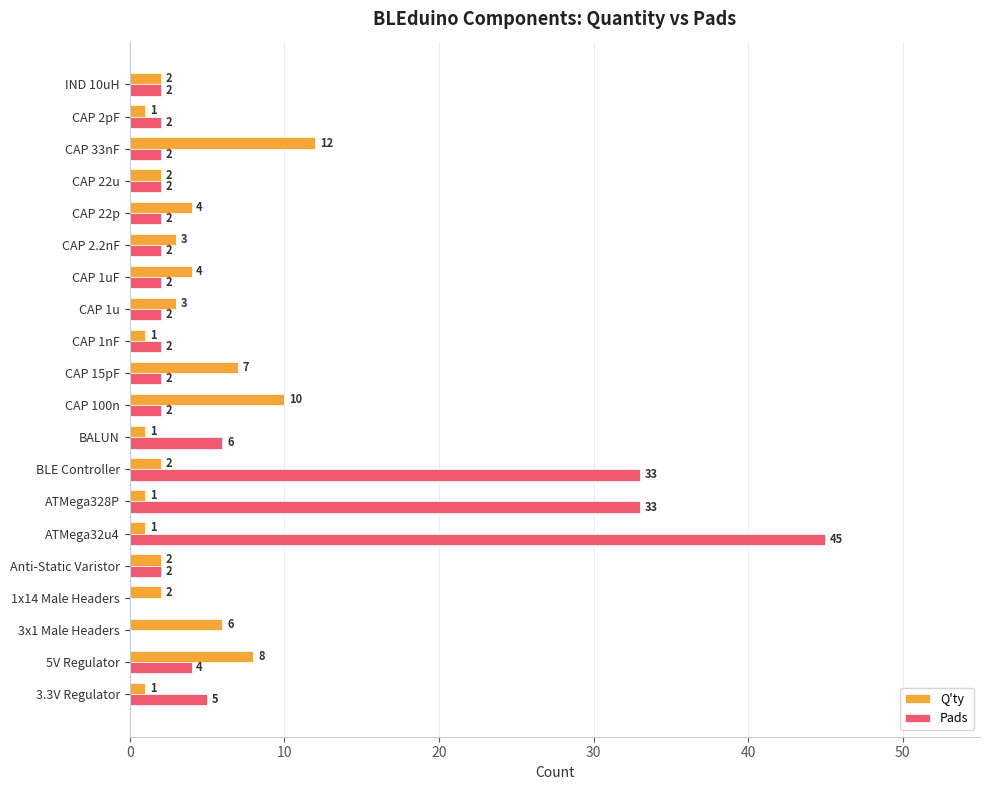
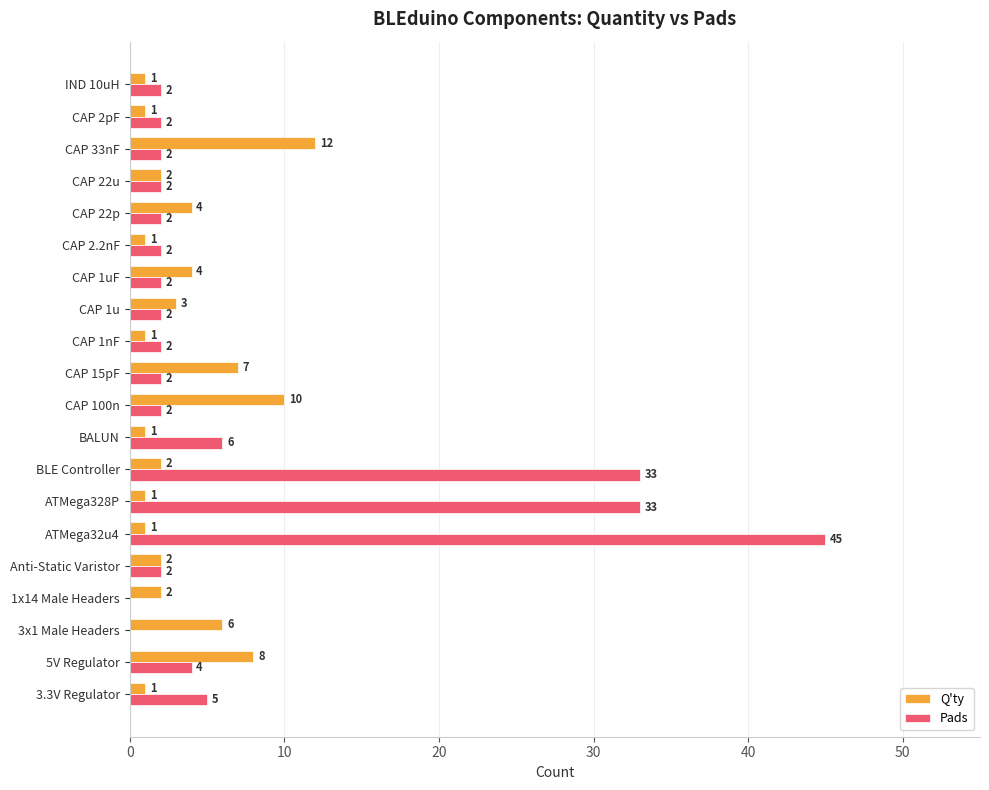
Q'ty, IND 10uH: 2 -> 1
Q'ty, CAP 2.2nF: 3 -> 1
